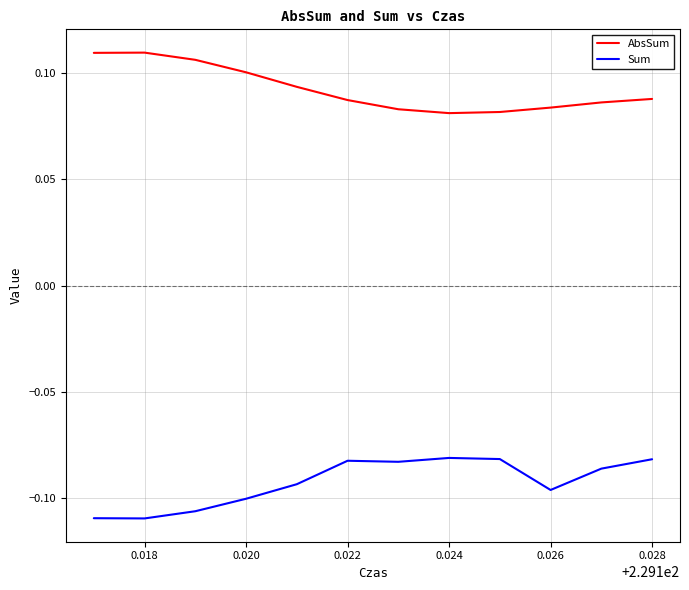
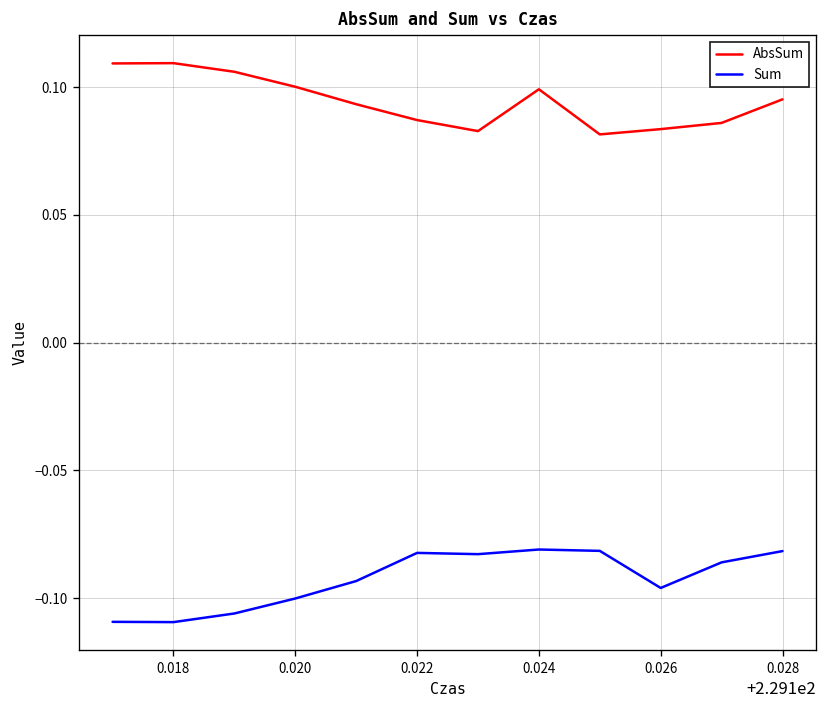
AbsSum, 0.024: 0.081 -> 0.099
AbsSum, 0.028: 0.088 -> 0.095
